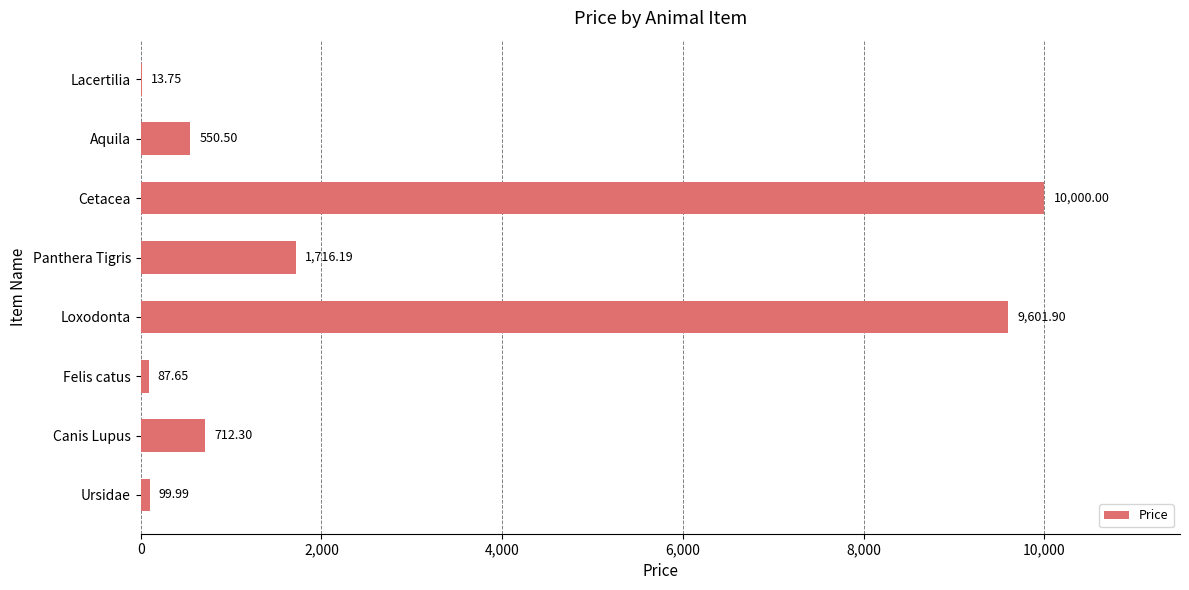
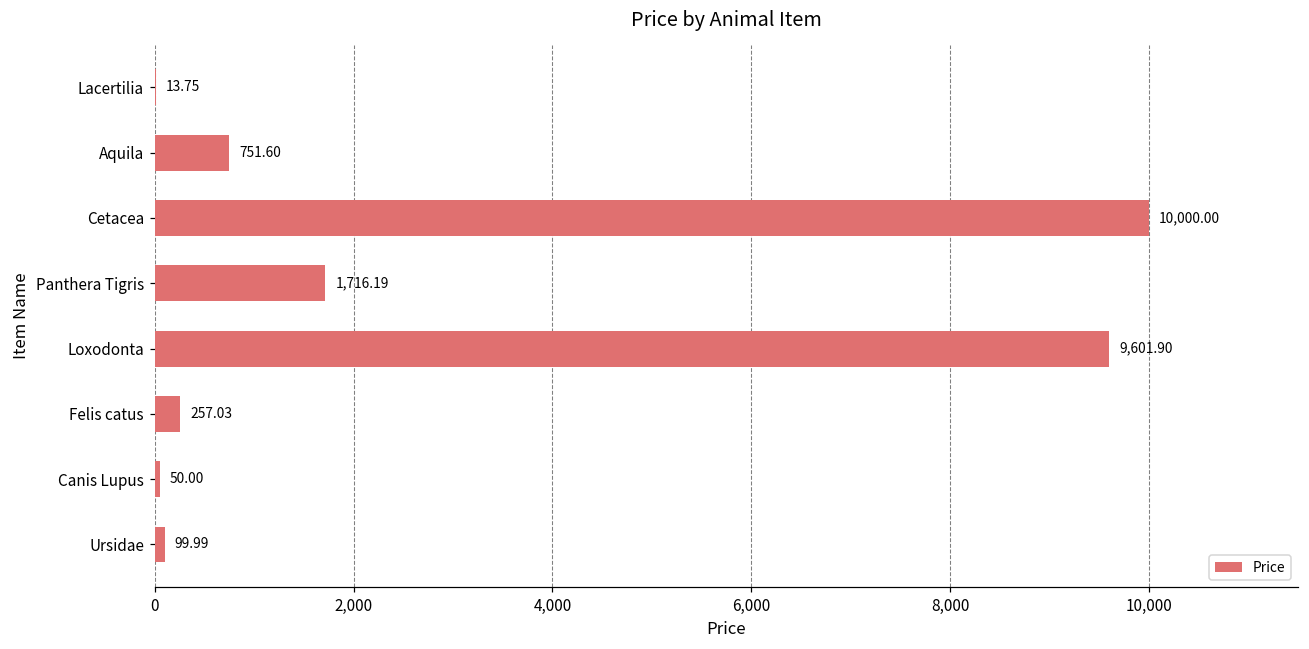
Aquila: 550.50 -> 751.60
Felis catus: 87.65 -> 257.03
Canis Lupus: 712.30 -> 50.00
